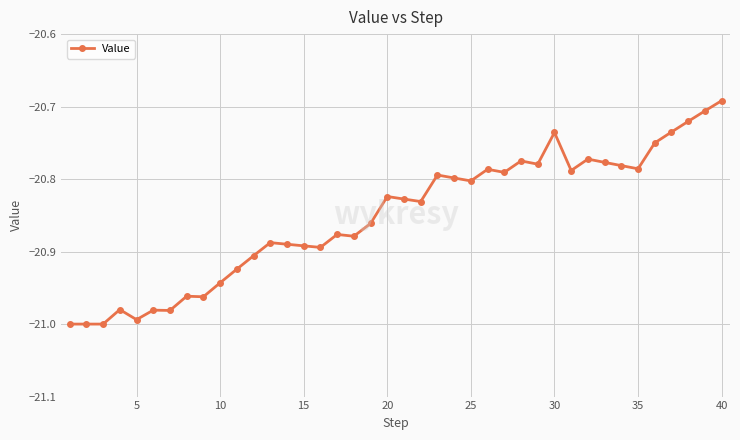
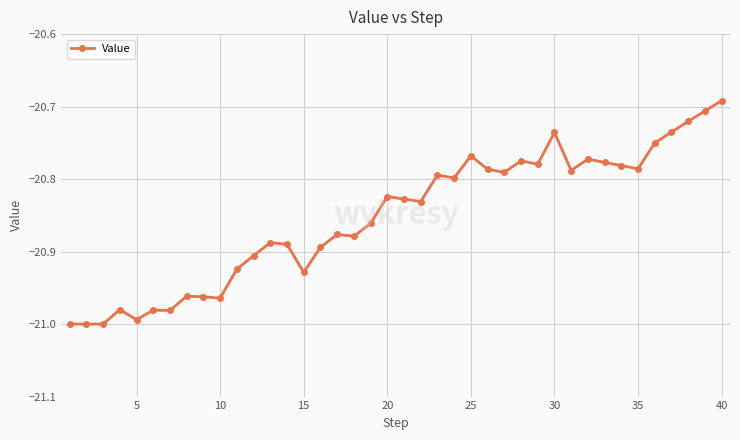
10: -20.94 -> -20.96
15: -20.89 -> -20.93
25: -20.80 -> -20.77
